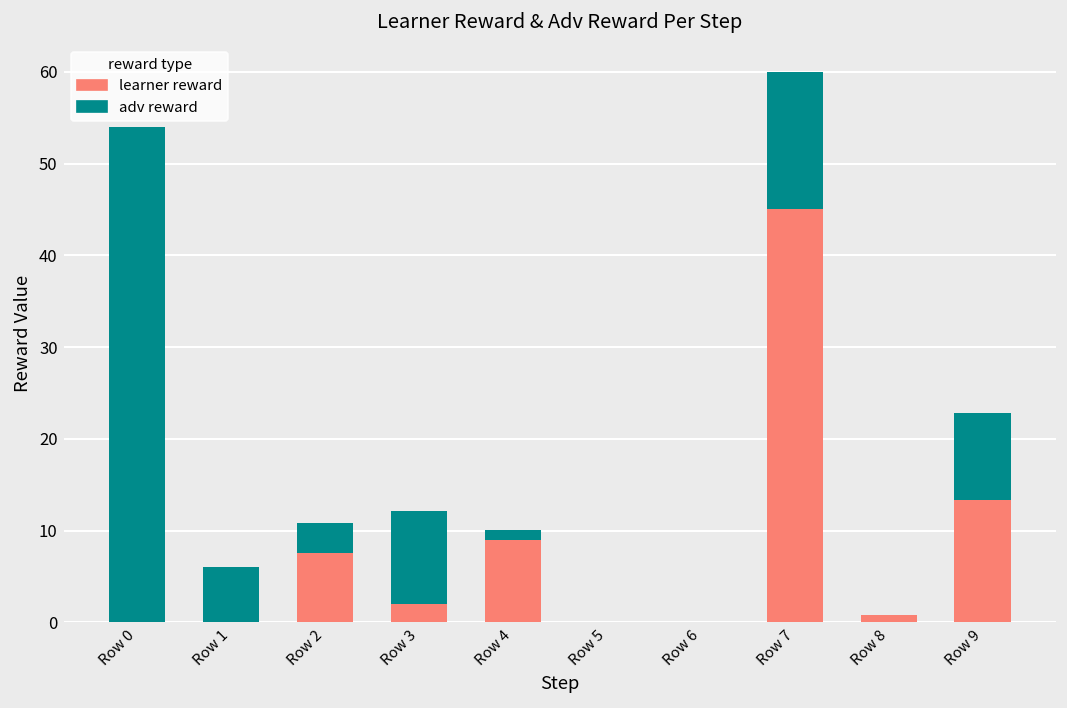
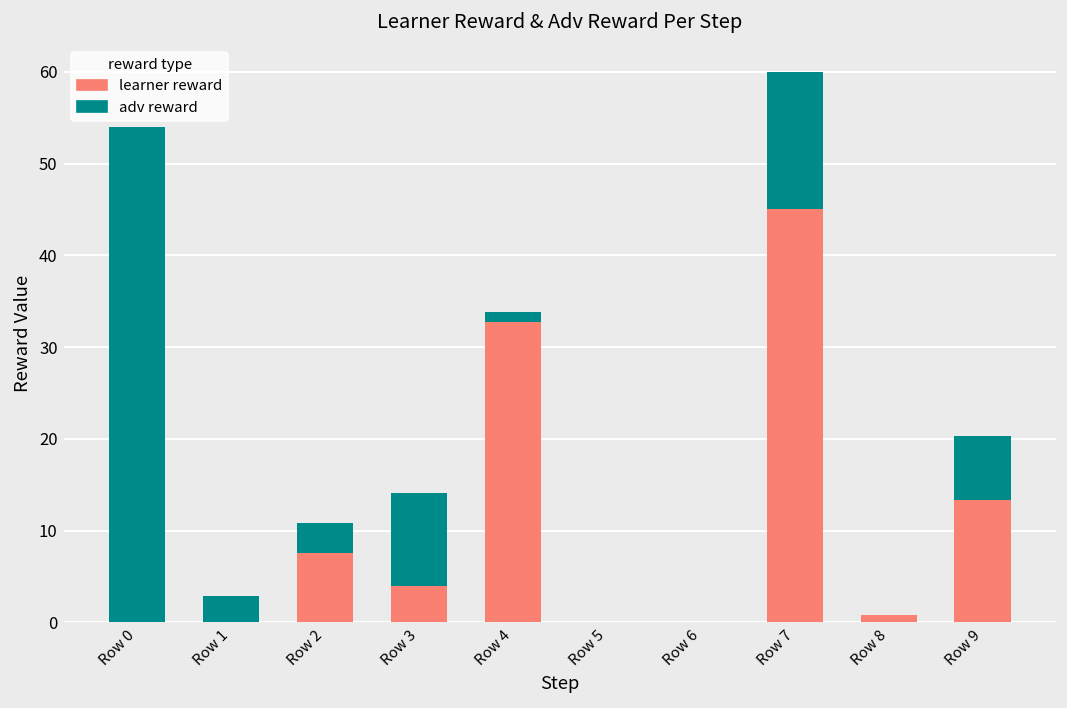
adv reward, Row 1: 6 -> 3
learner reward, Row 3: 2 -> 4
learner reward, Row 4: 9 -> 33
adv reward, Row 9: 10 -> 7
